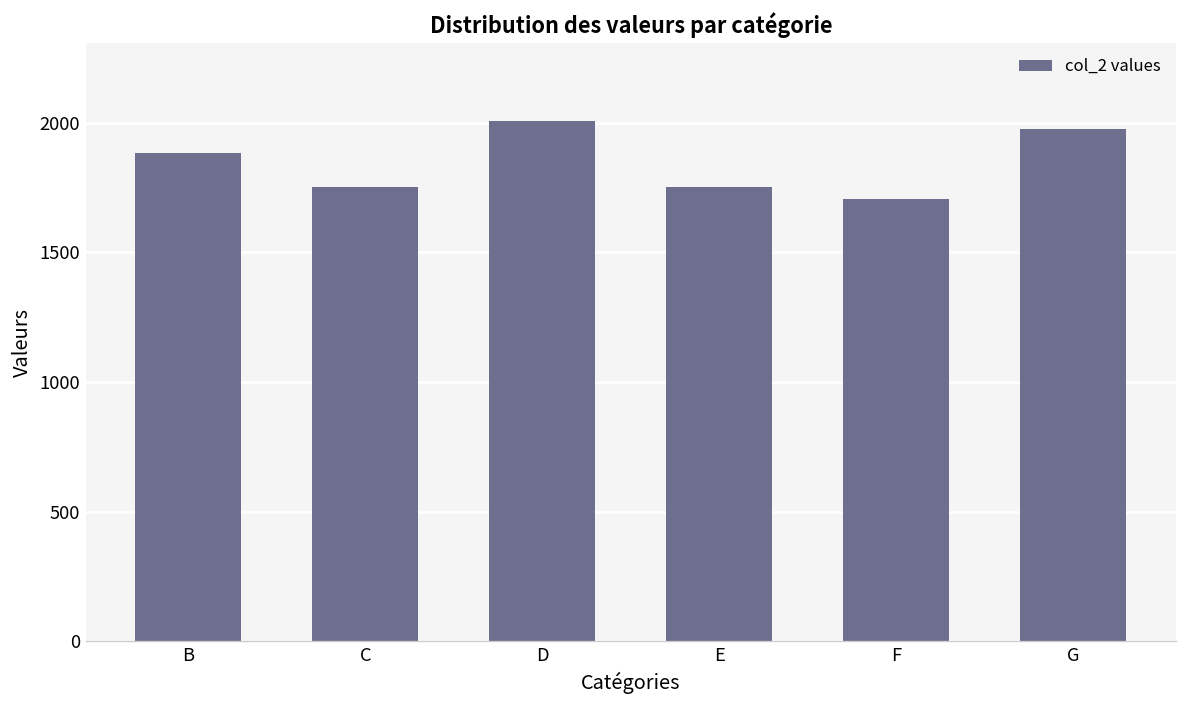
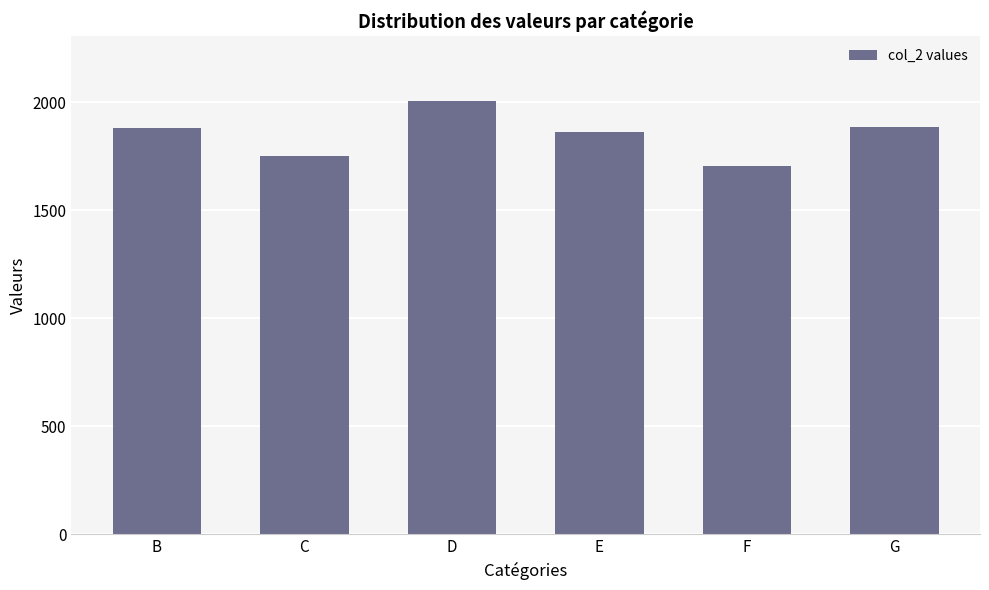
E: 1750 -> 1860
G: 1980 -> 1890
